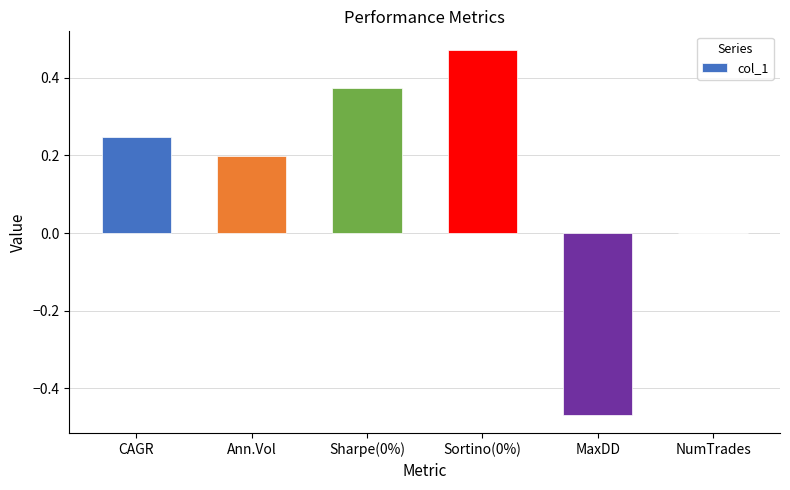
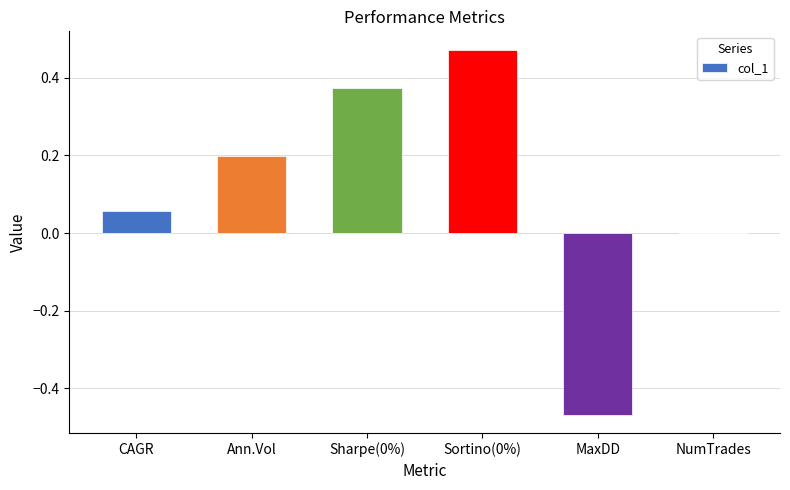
CAGR: 0.25 -> 0.06
